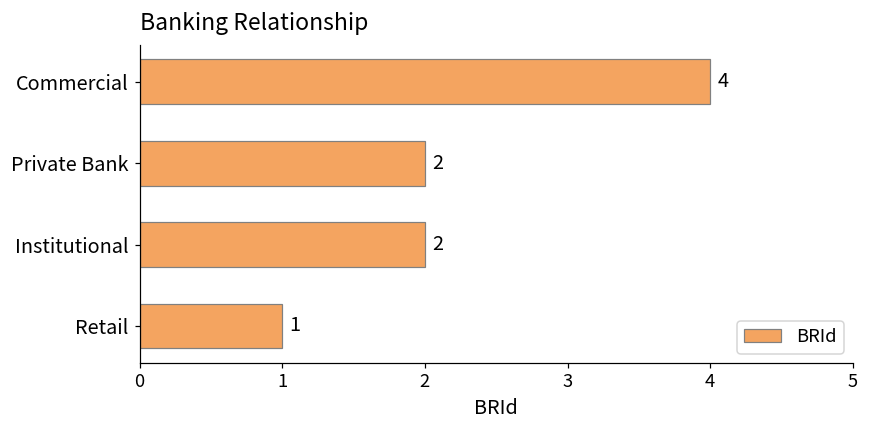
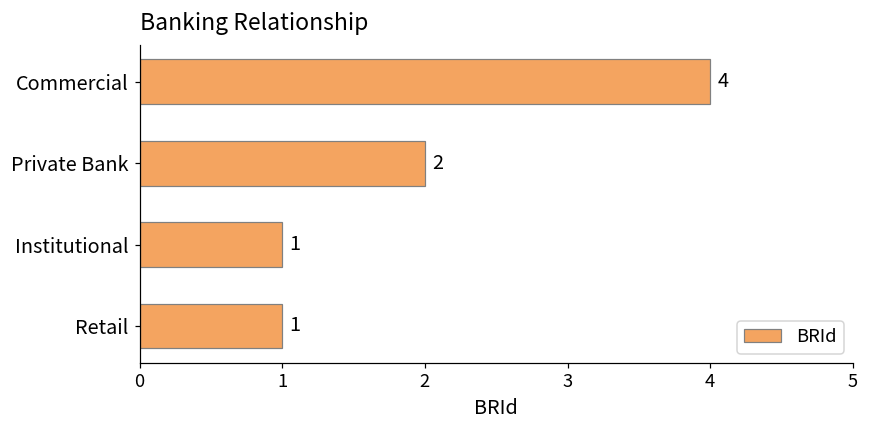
Institutional: 2 -> 1
